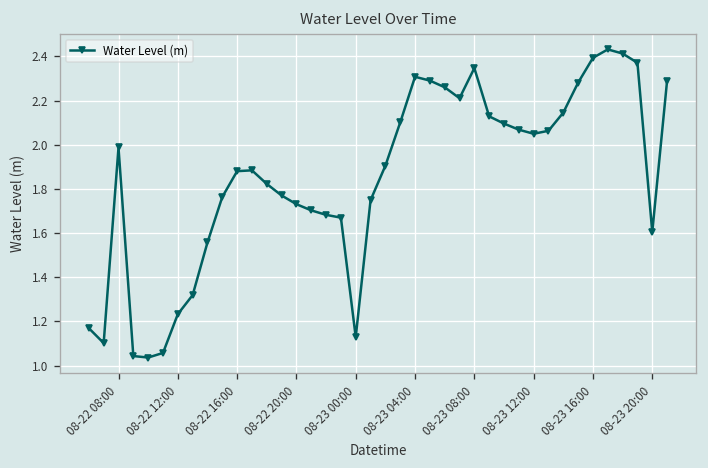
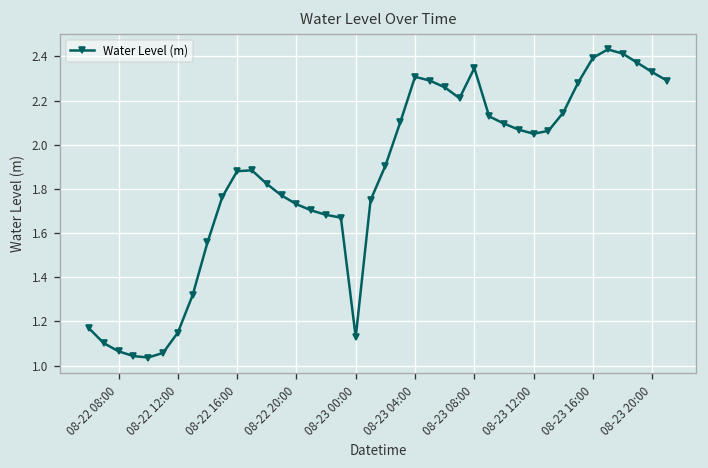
08-22 08:00: 1.99 -> 1.06
08-22 12:00: 1.23 -> 1.15
08-23 20:00: 1.60 -> 2.33
